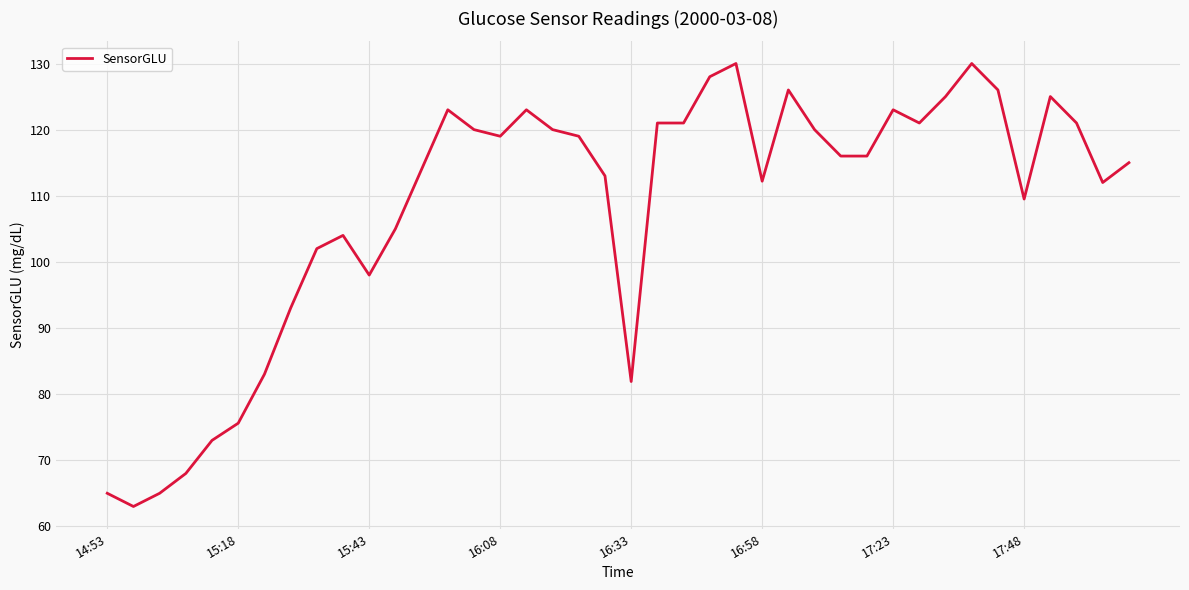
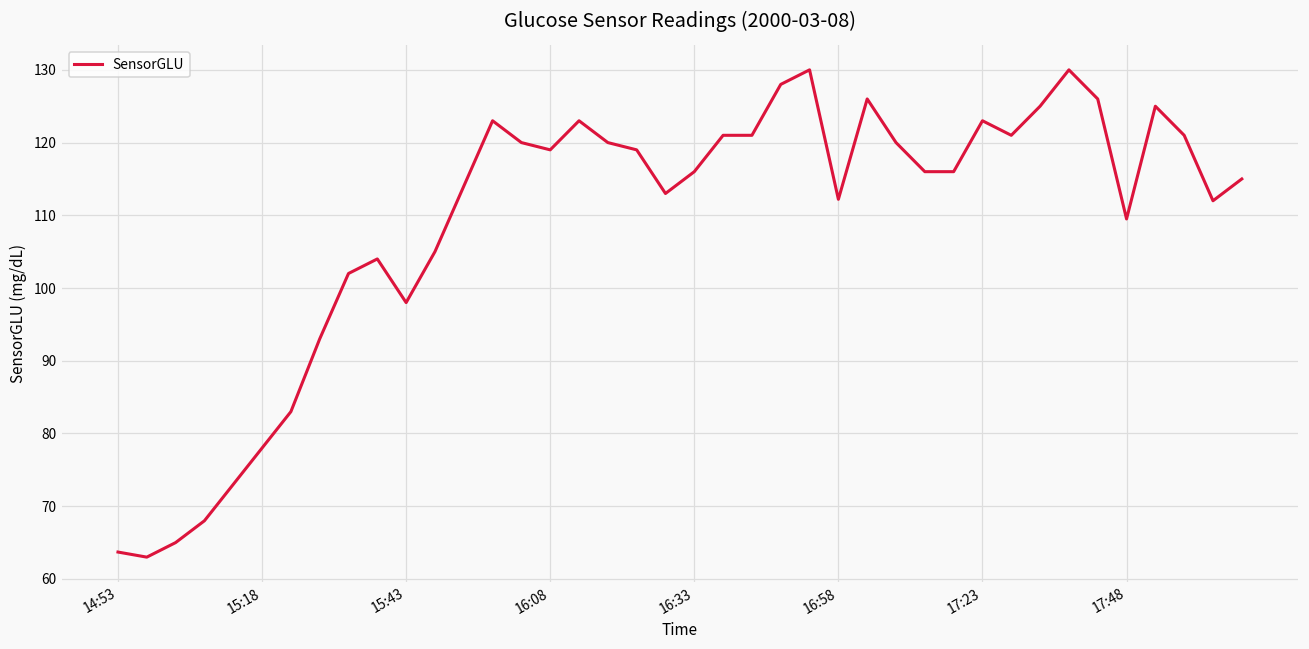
14:53: 65 -> 64
15:18: 76 -> 78
16:33: 82 -> 116
